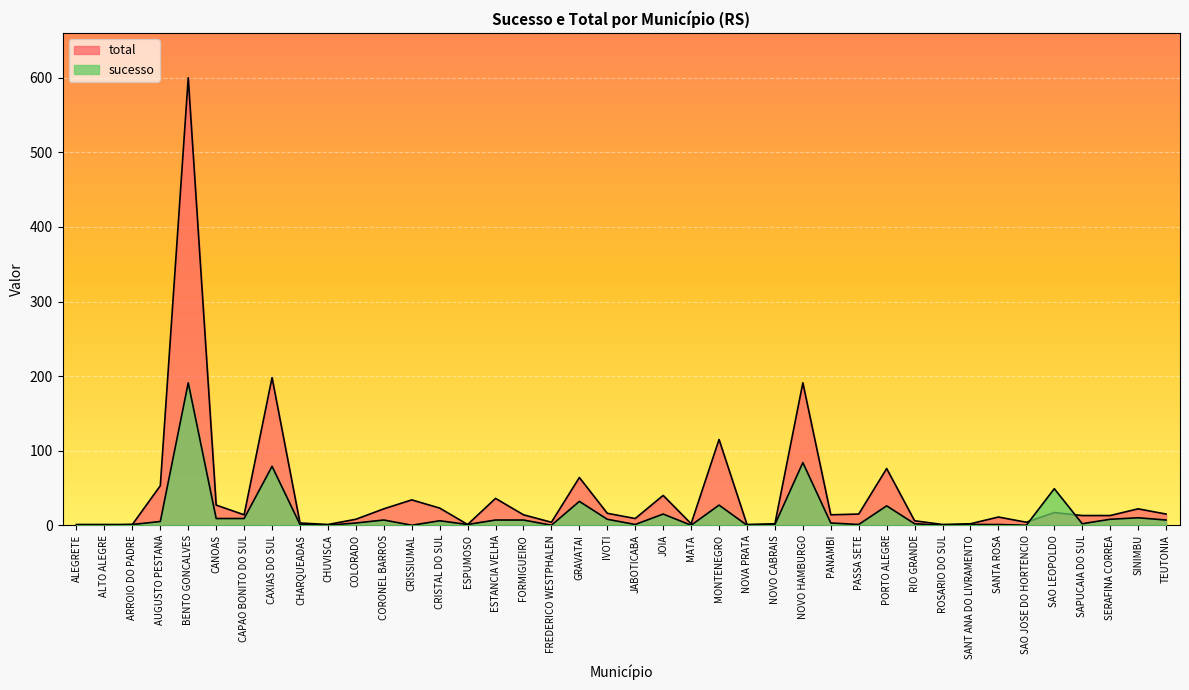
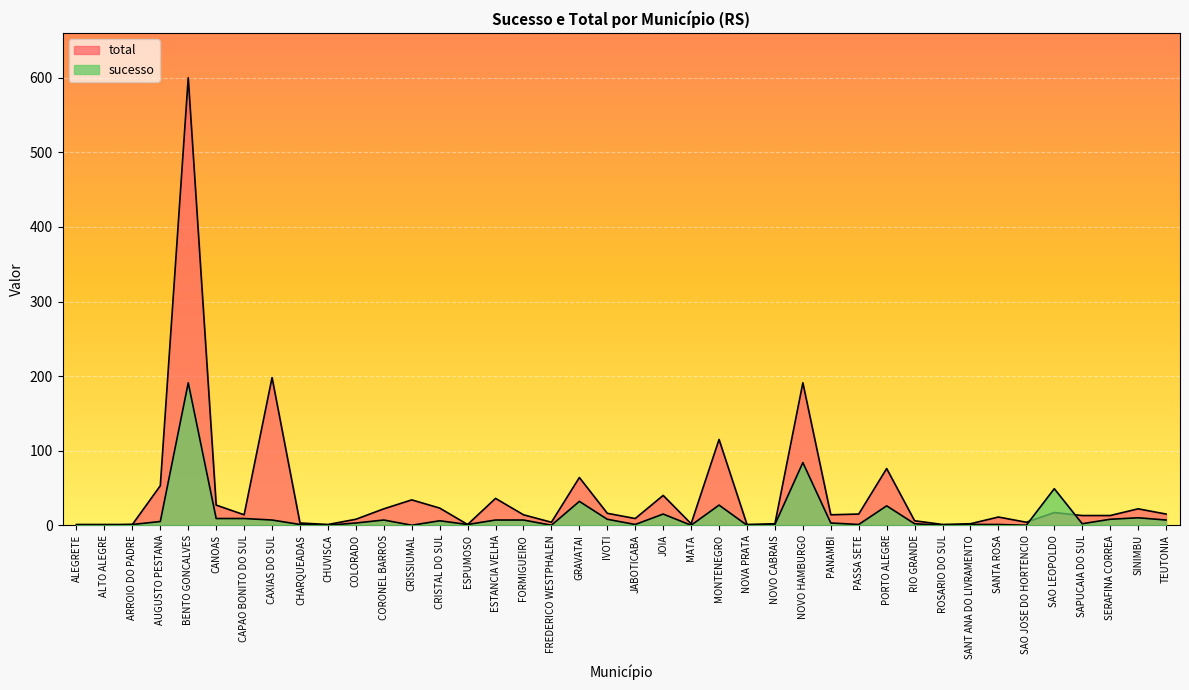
sucesso, CAXIAS DO SUL: 80 -> 10
